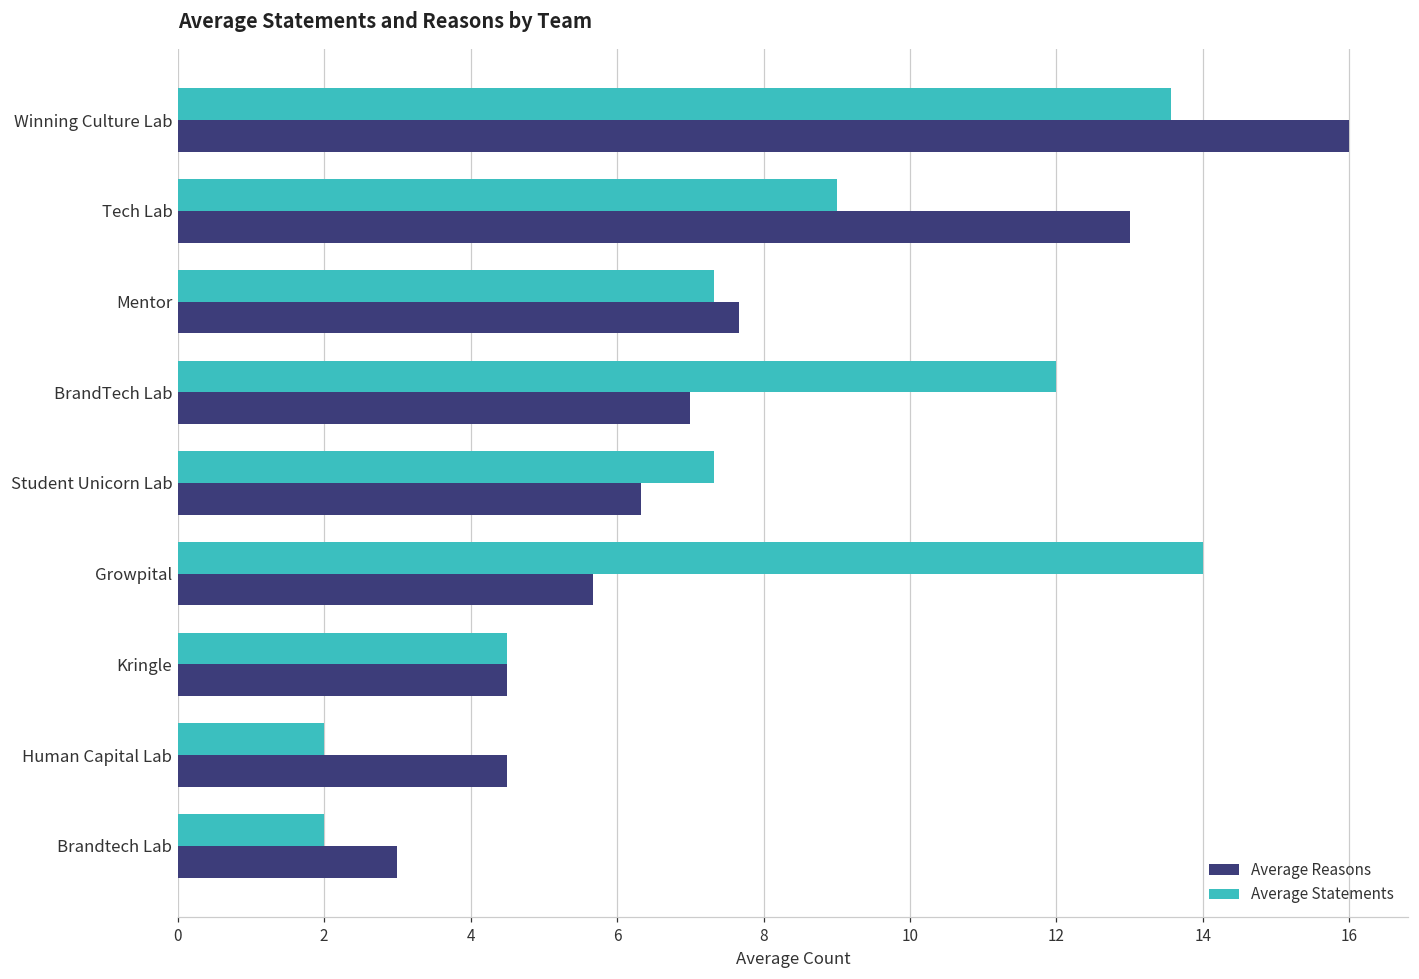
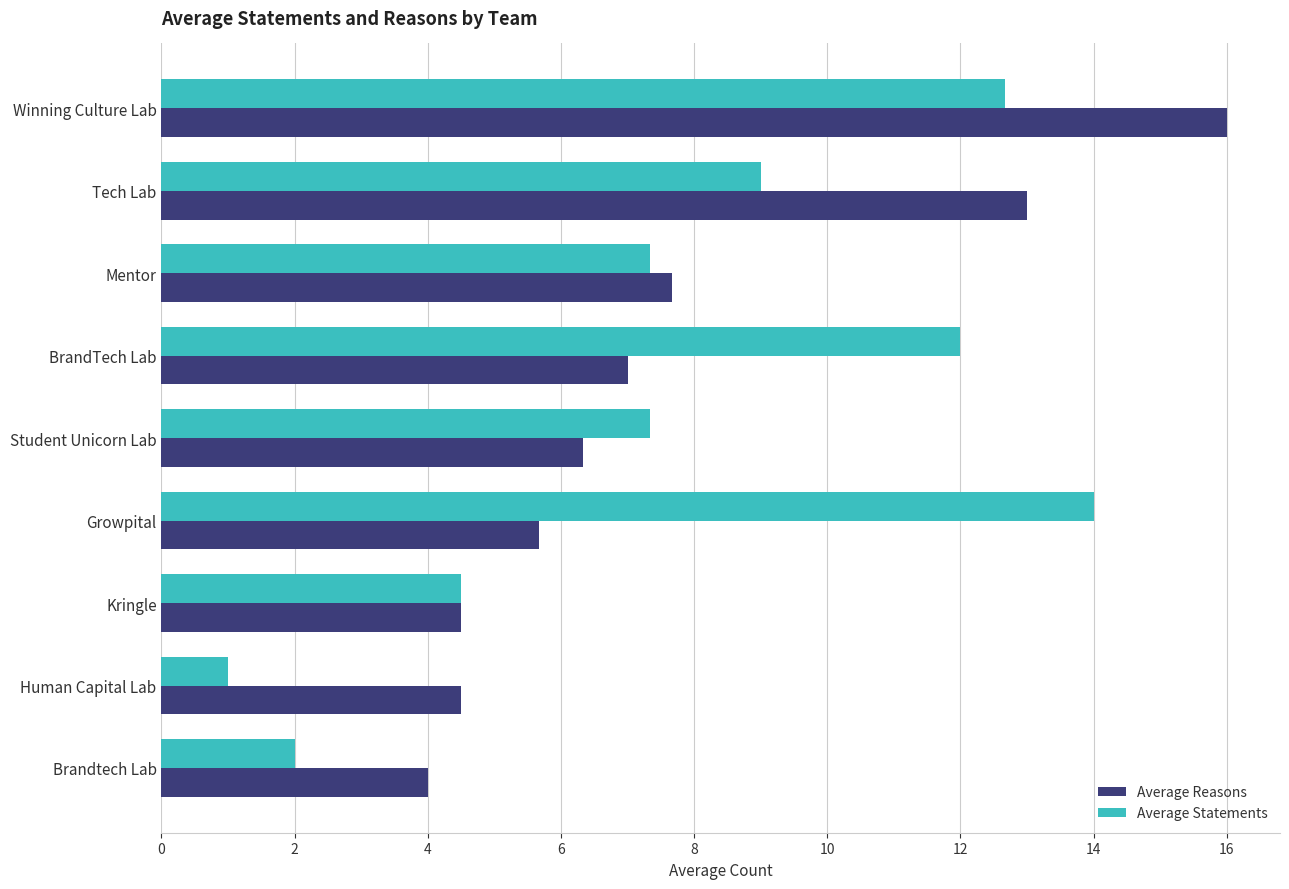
Average Statements, Winning Culture Lab: 13.6 -> 12.7
Average Statements, Human Capital Lab: 2 -> 1
Average Reasons, Brandtech Lab: 3 -> 4
